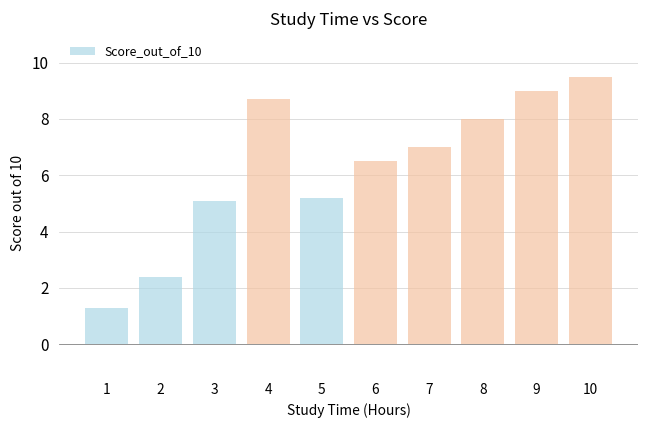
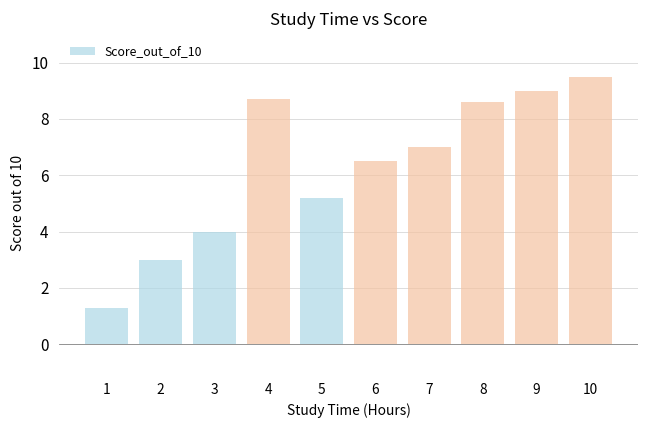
2: 2.4 -> 3.0
3: 5.1 -> 4.0
8: 8.0 -> 8.6
